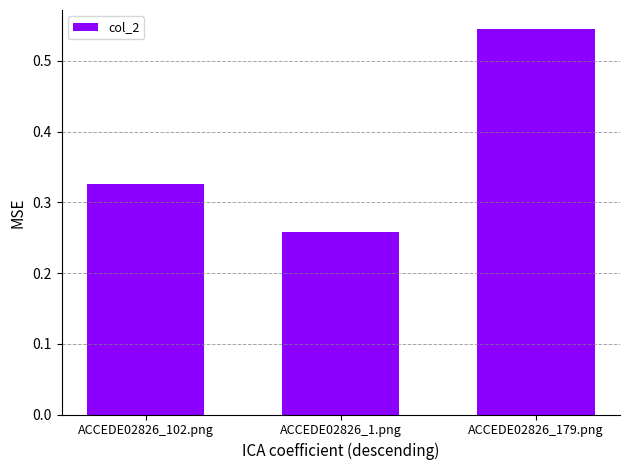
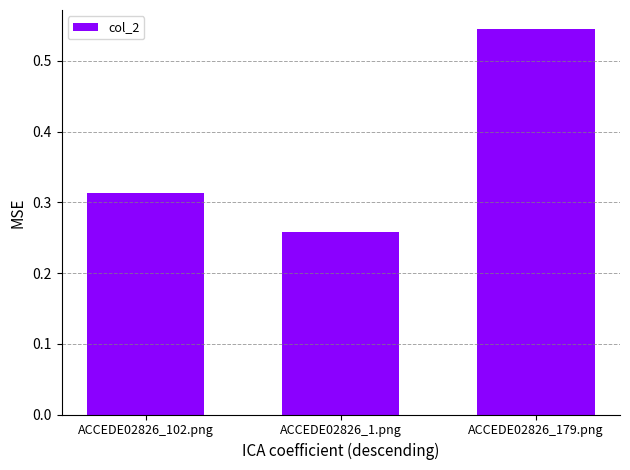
ACCEDE02826_102.png: 0.33 -> 0.31
